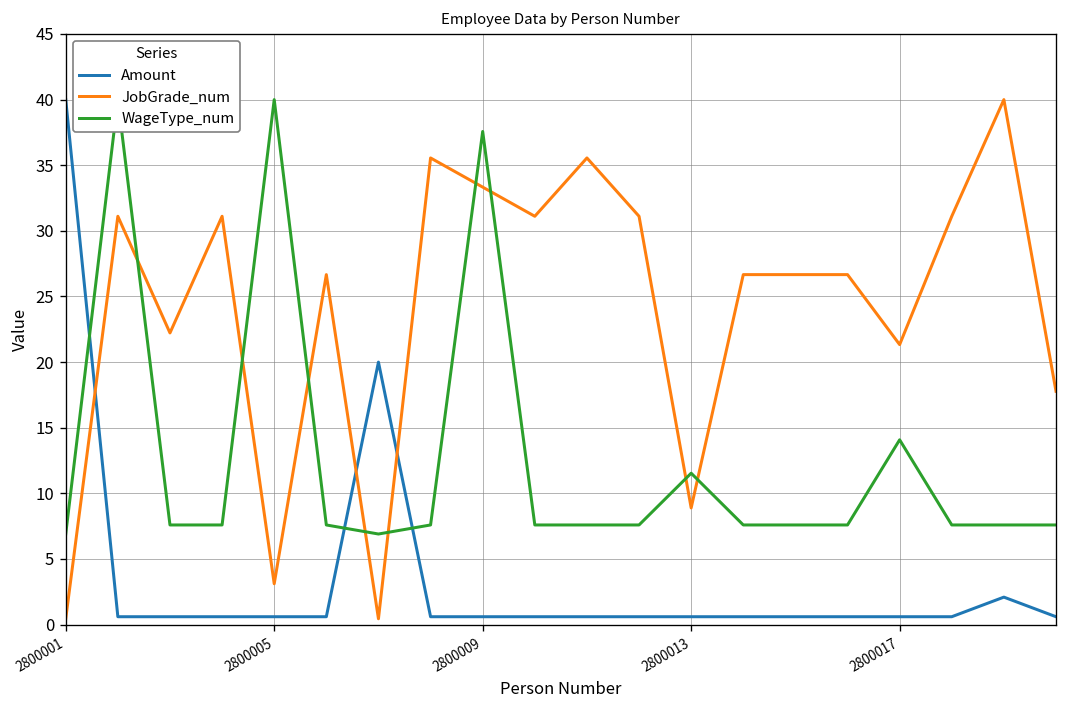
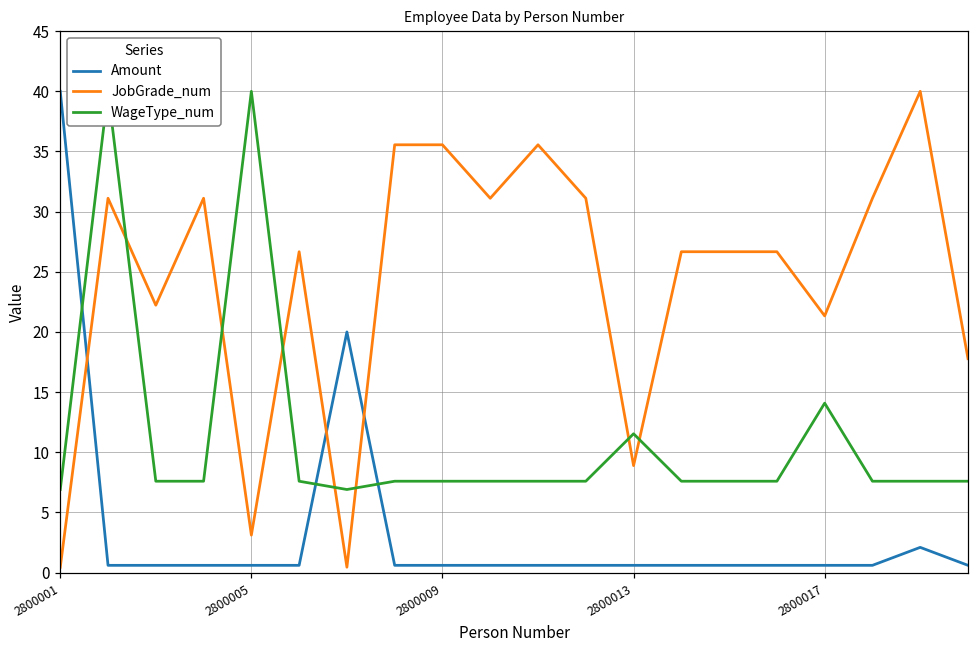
JobGrade_num, 2800009: 33.3 -> 35.6
WageType_num, 2800009: 37.6 -> 7.6
